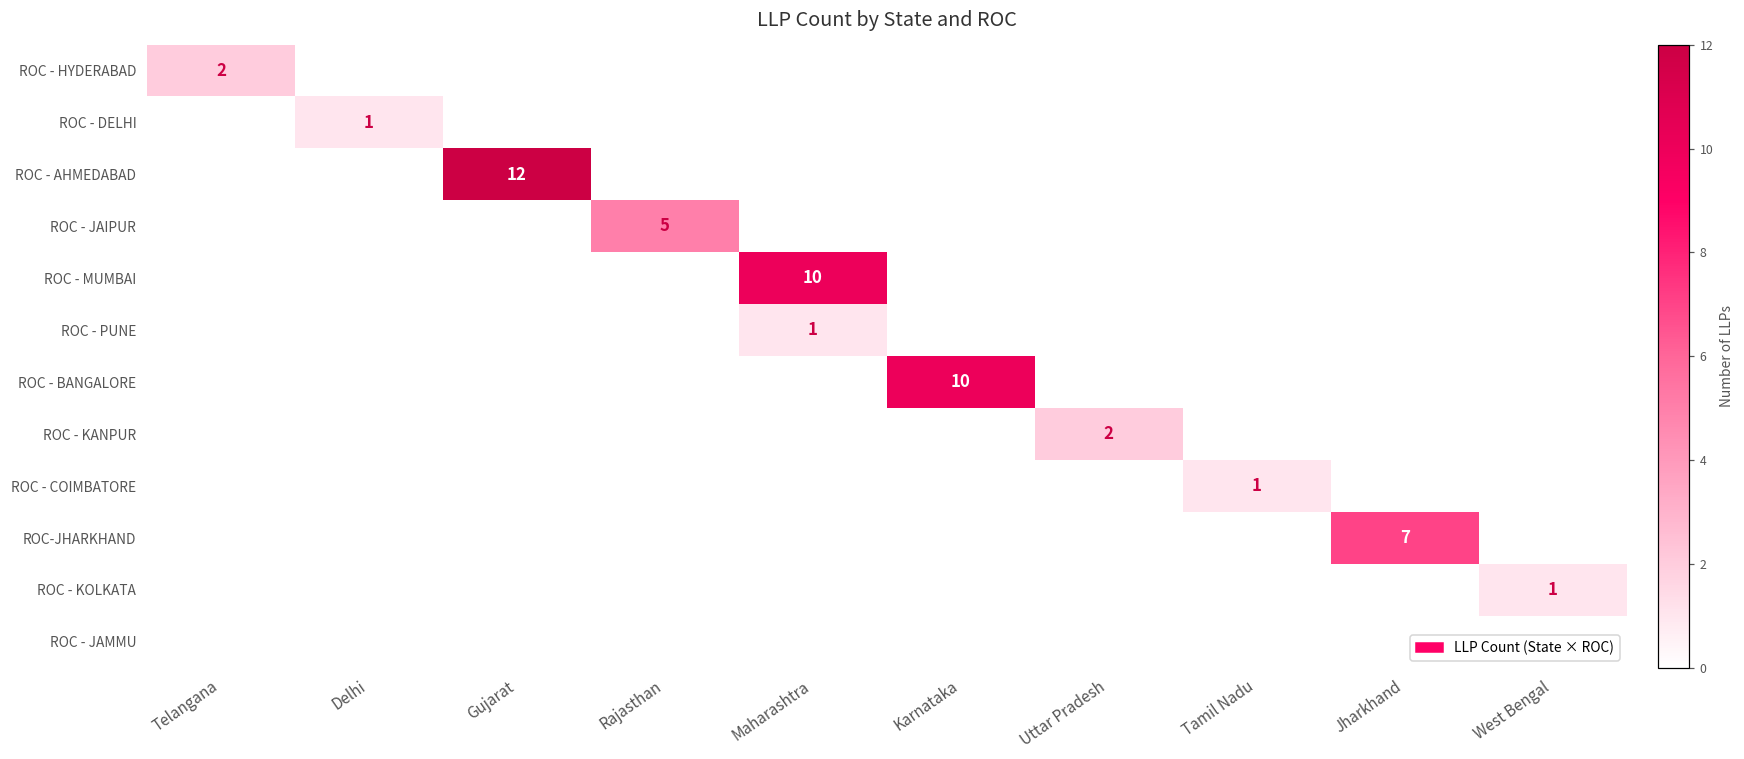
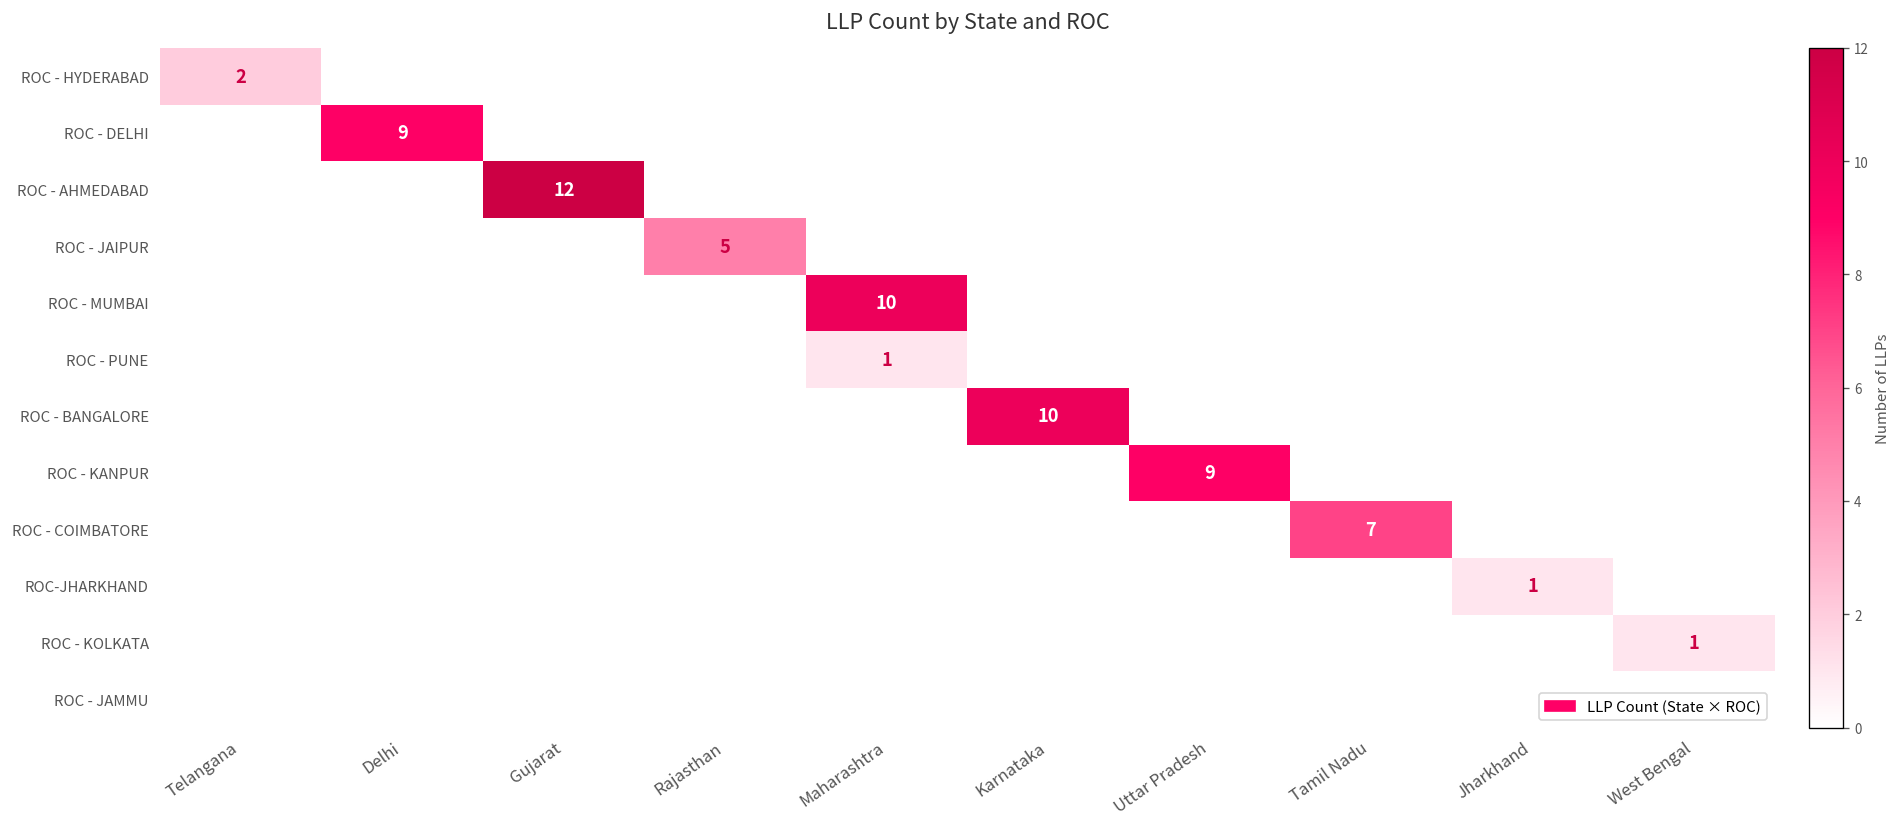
ROC - DELHI, Delhi: 1 -> 9
ROC - KANPUR, Uttar Pradesh: 2 -> 9
ROC - COIMBATORE, Tamil Nadu: 1 -> 7
ROC-JHARKHAND, Jharkhand: 7 -> 1
